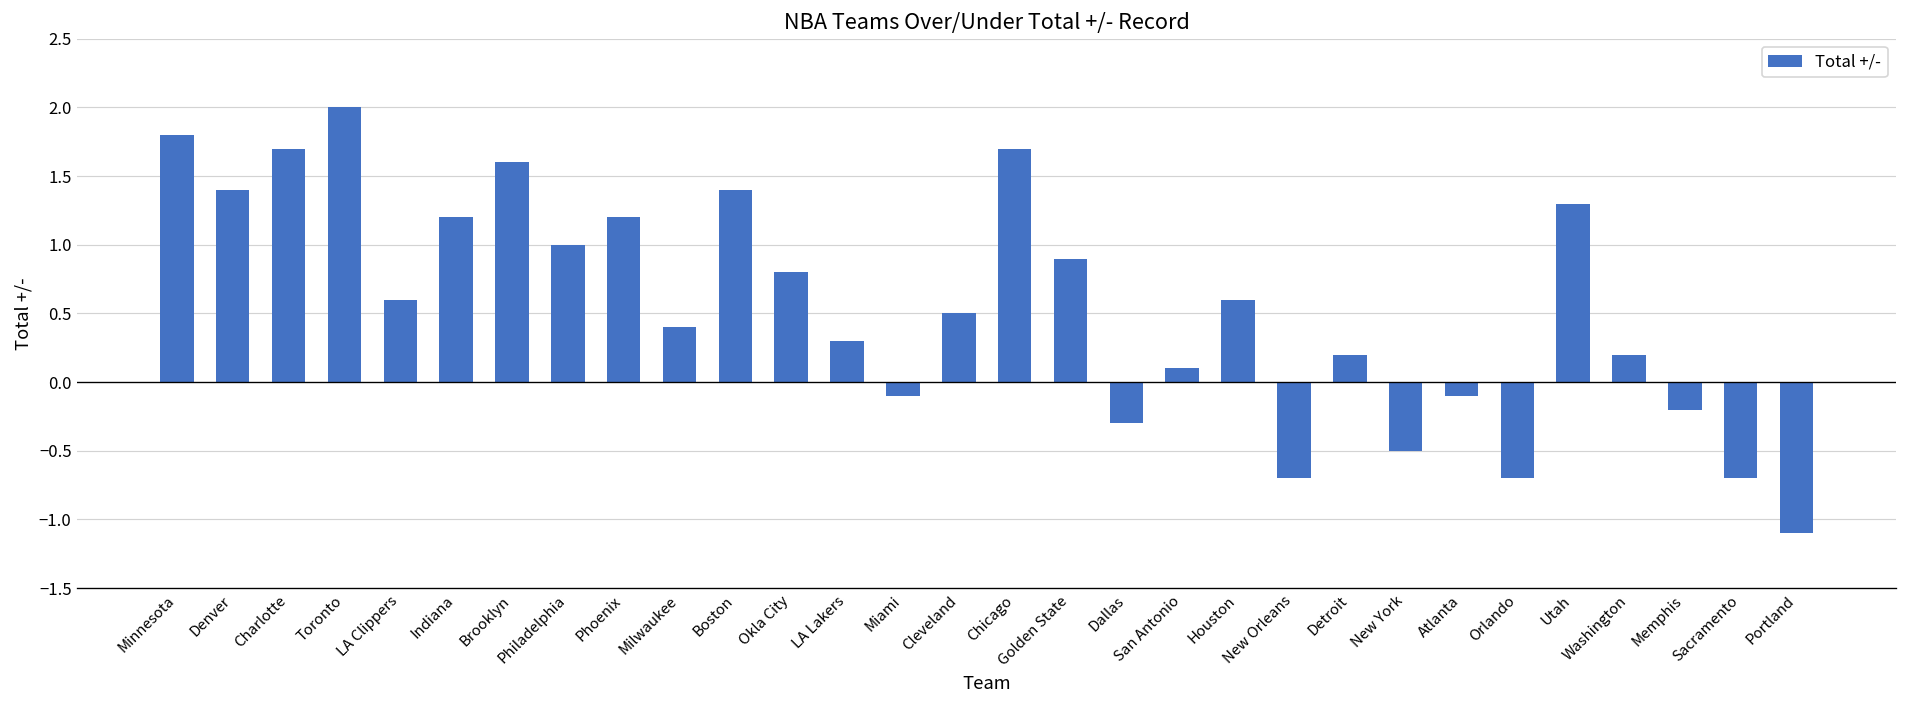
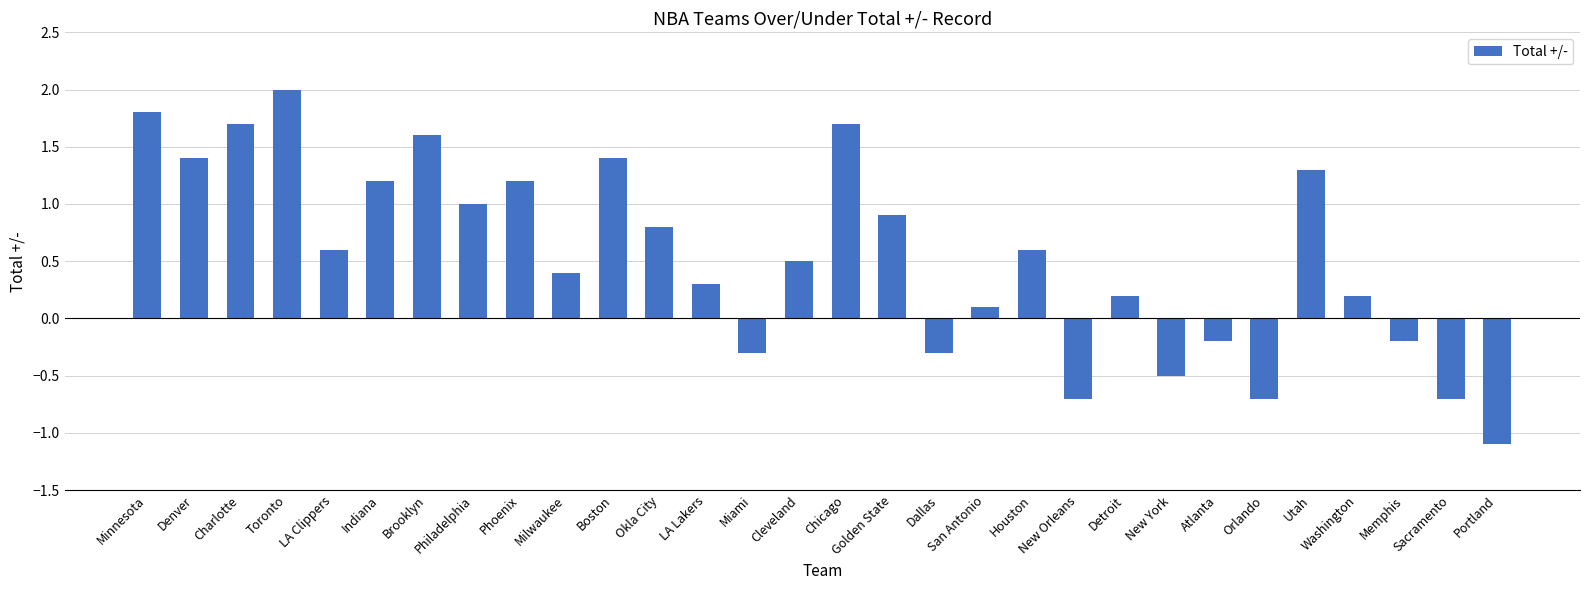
Miami: -0.1 -> -0.3
Atlanta: -0.1 -> -0.2
